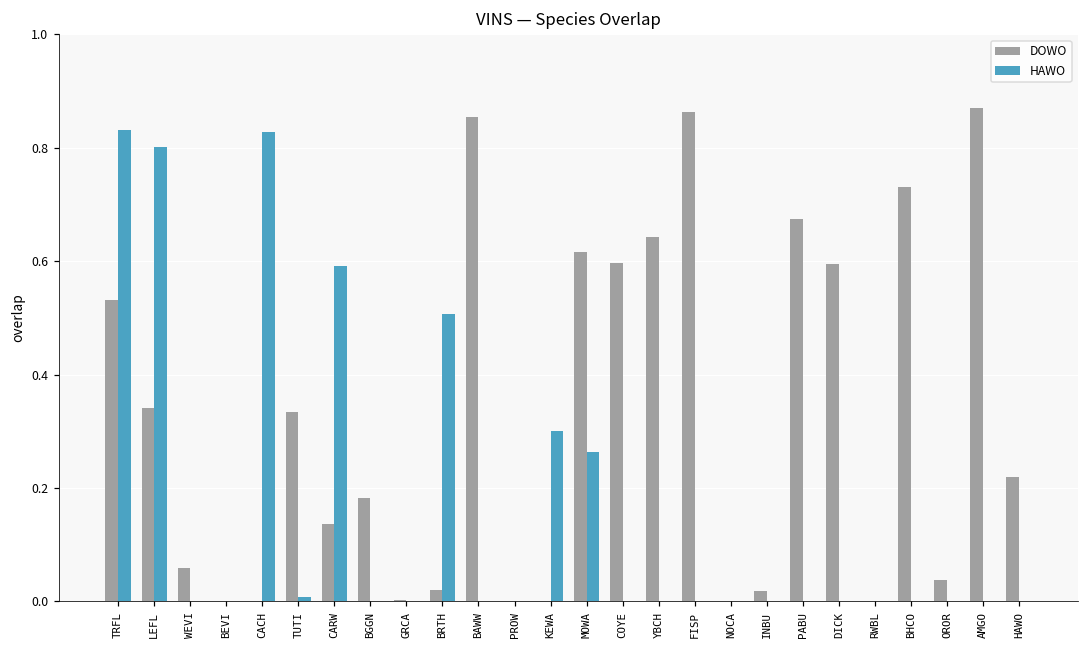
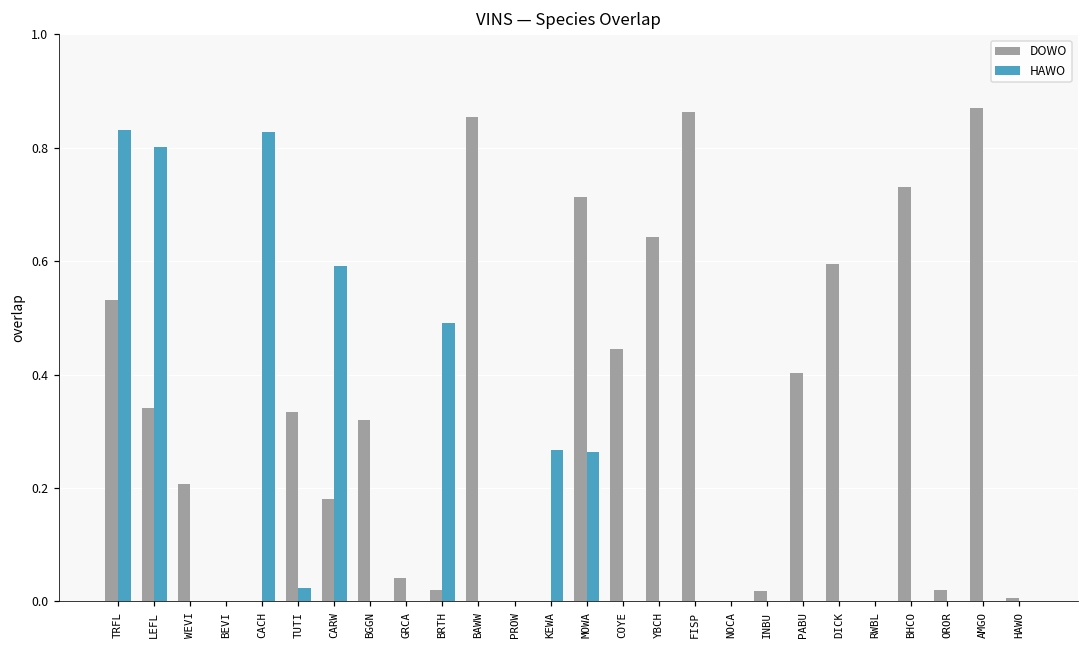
DOWO, WEVI: 0.06 -> 0.21
HAWO, TUTI: 0.01 -> 0.02
DOWO, CARW: 0.14 -> 0.18
DOWO, BGGN: 0.18 -> 0.32
DOWO, GRCA: 0.00 -> 0.04
HAWO, BRTH: 0.51 -> 0.49
HAWO, KEWA: 0.30 -> 0.27
DOWO, MOWA: 0.62 -> 0.71
DOWO, COYE: 0.60 -> 0.45
DOWO, PABU: 0.67 -> 0.40
DOWO, OROR: 0.04 -> 0.02
DOWO, HAWO: 0.22 -> 0.01
